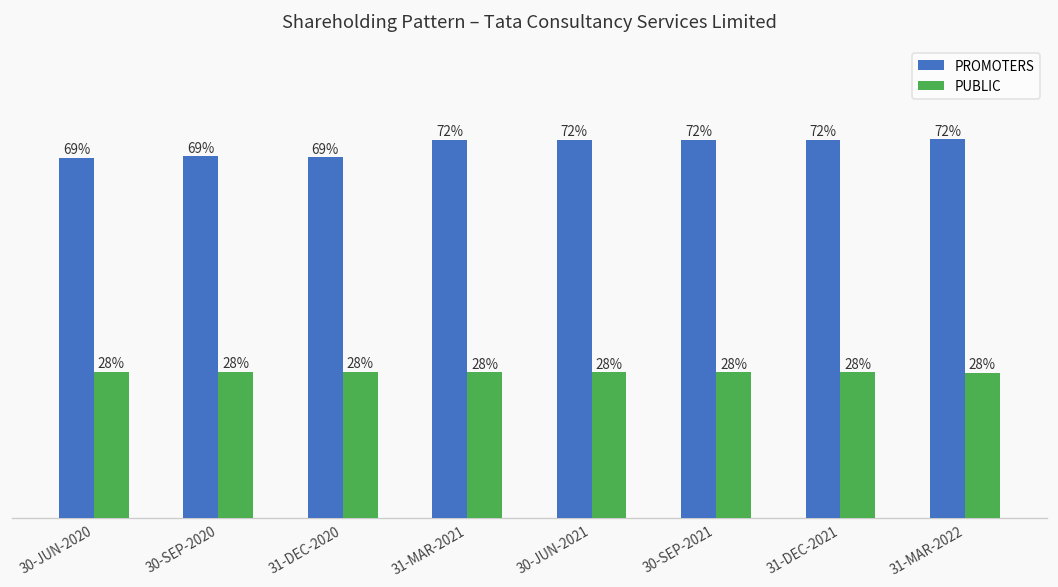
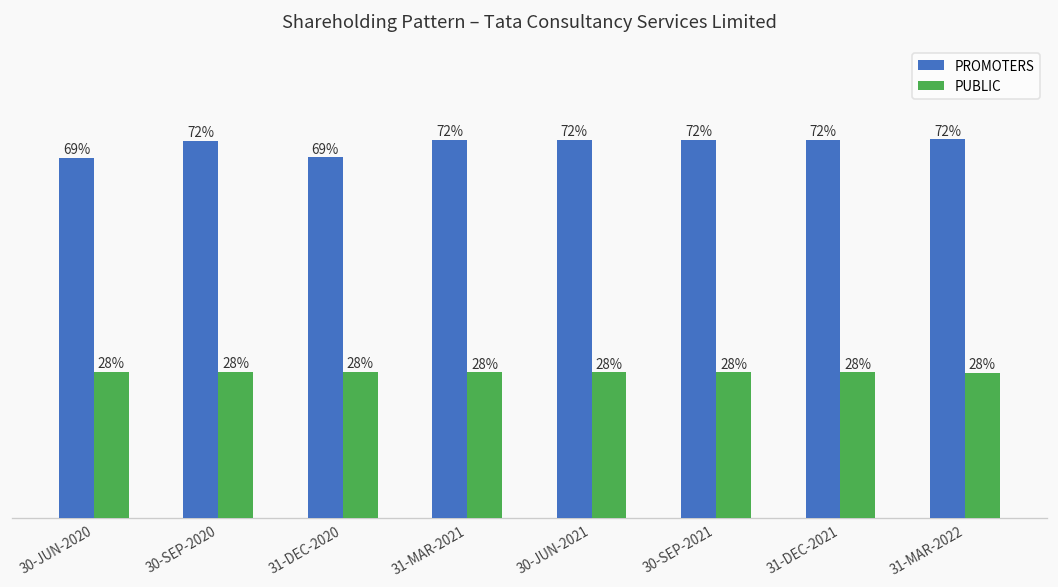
PROMOTERS, 30-SEP-2020: 69% -> 72%
